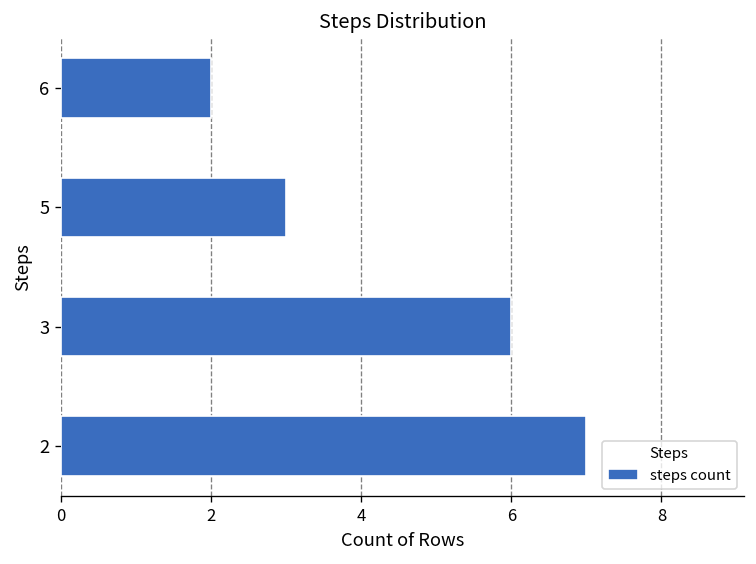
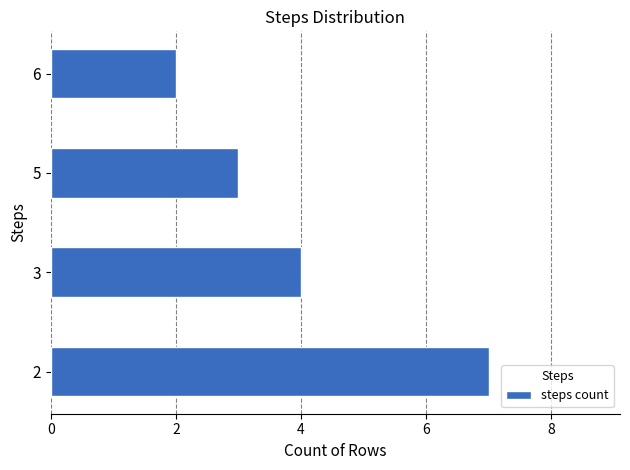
3: 6 -> 4
